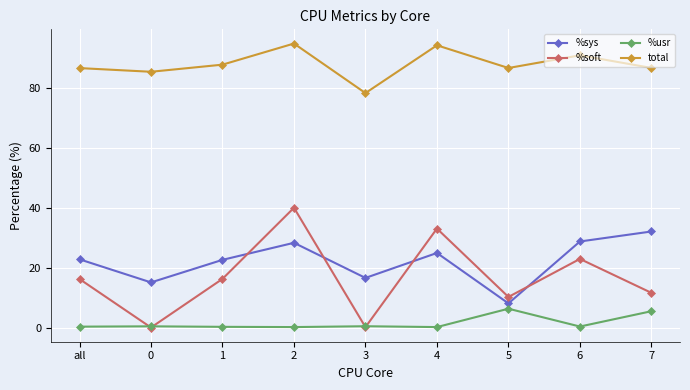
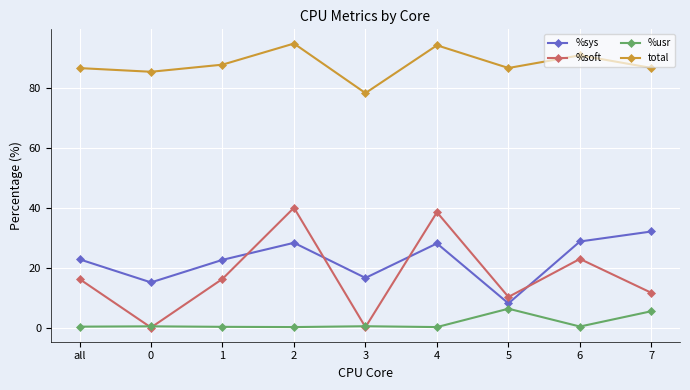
%sys, 4: 25 -> 28
%soft, 4: 33 -> 39
